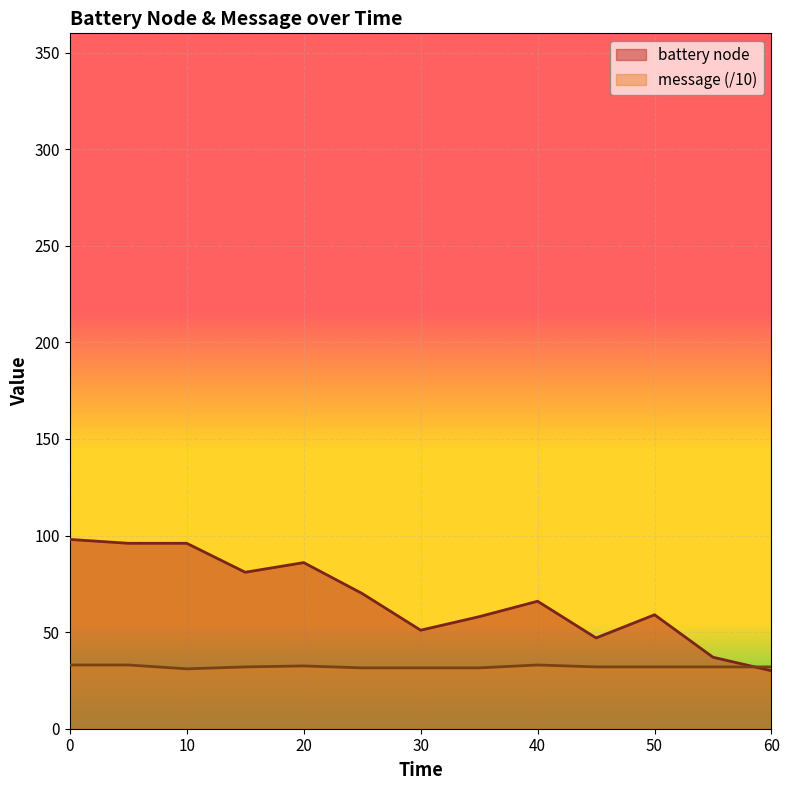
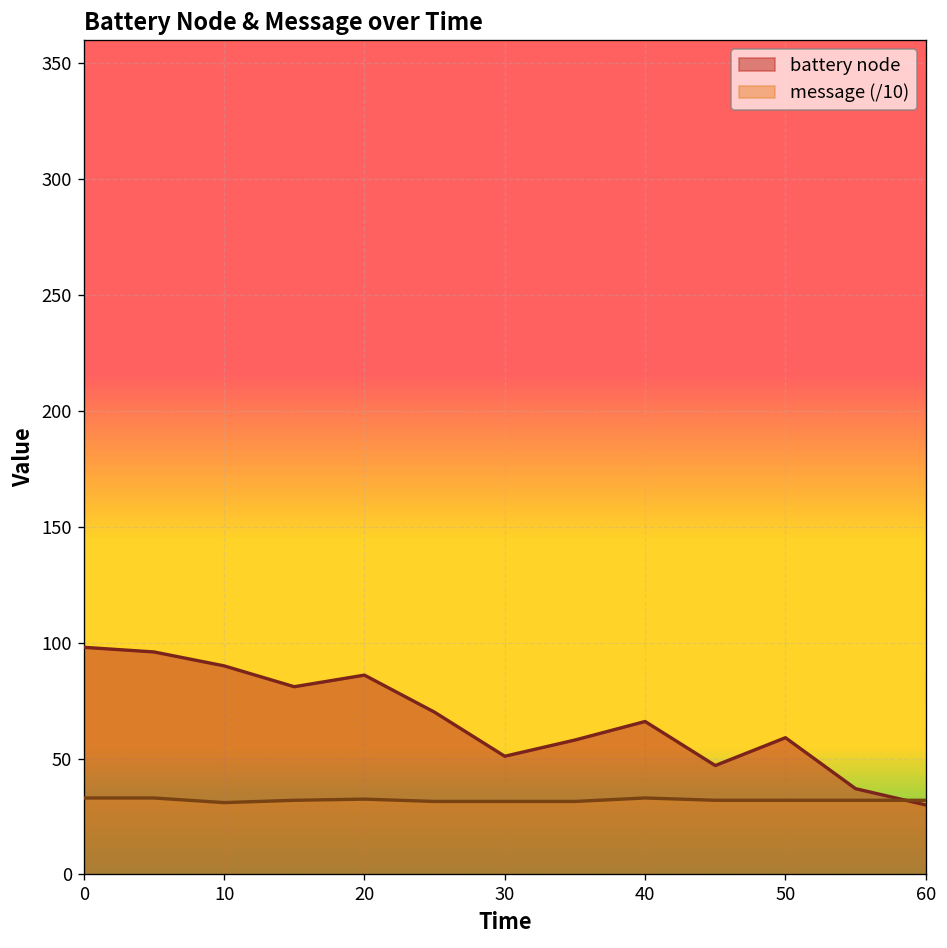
battery node, 10: 96 -> 90
